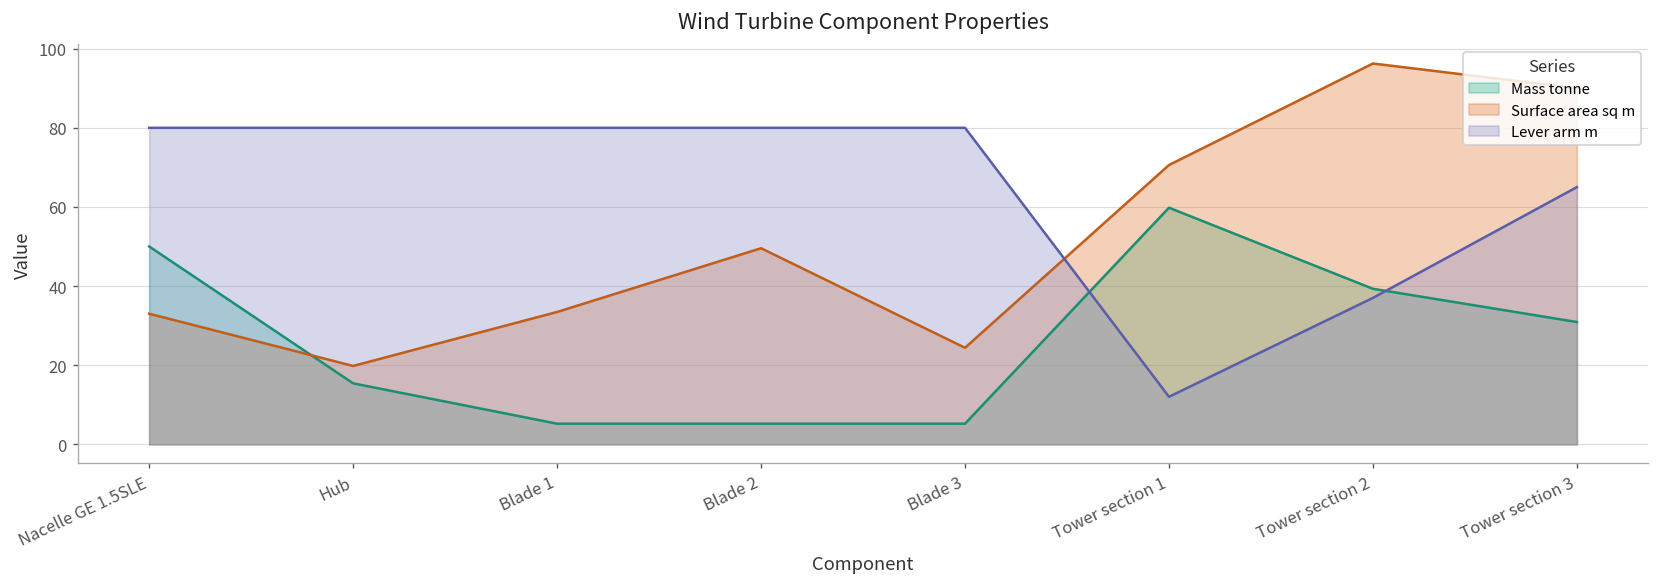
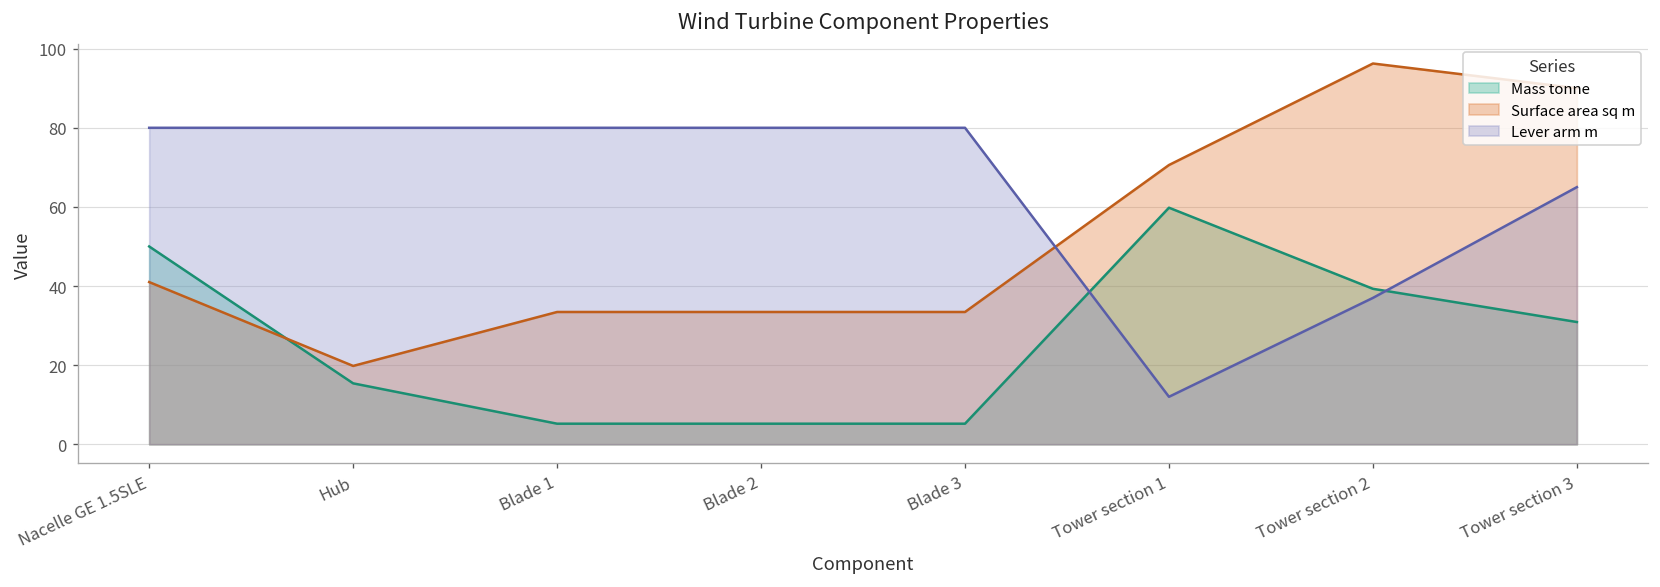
Surface area sq m, Nacelle GE 1.5SLE: 33 -> 41
Surface area sq m, Blade 2: 50 -> 33
Surface area sq m, Blade 3: 24 -> 33
